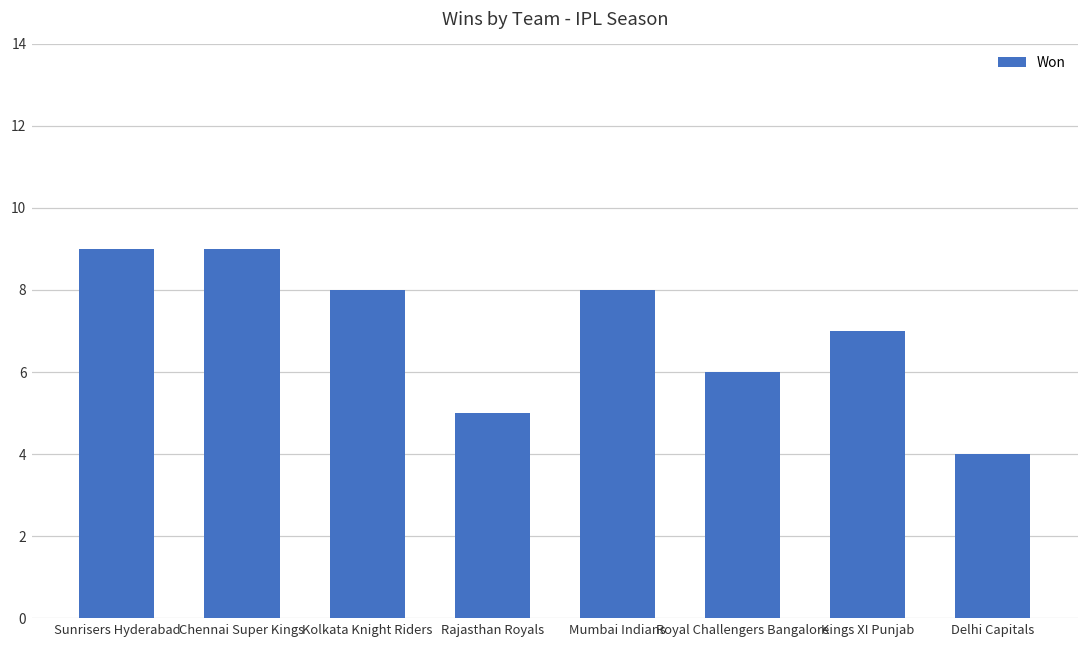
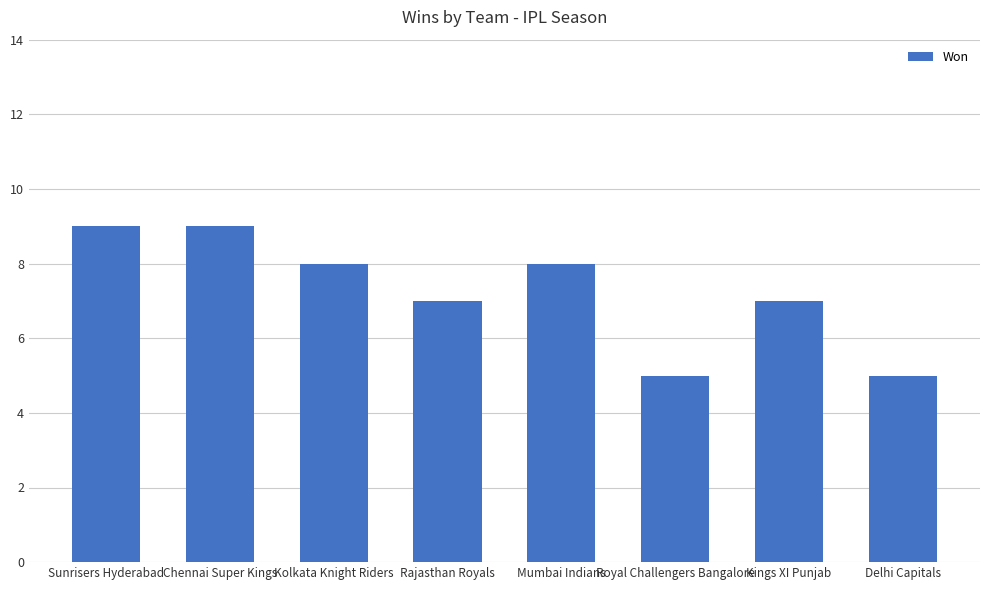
Rajasthan Royals: 5 -> 7
Royal Challengers Bangalore: 6 -> 5
Delhi Capitals: 4 -> 5
